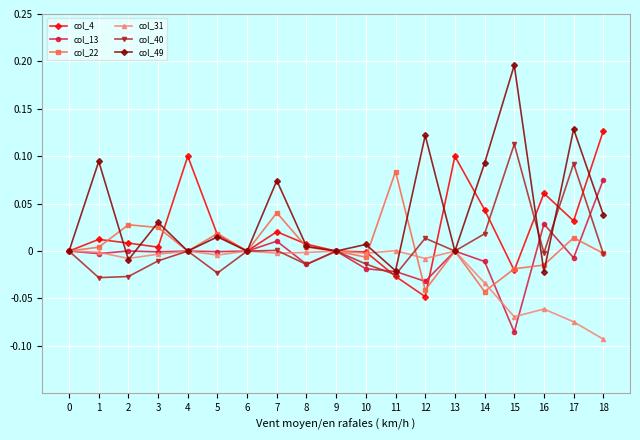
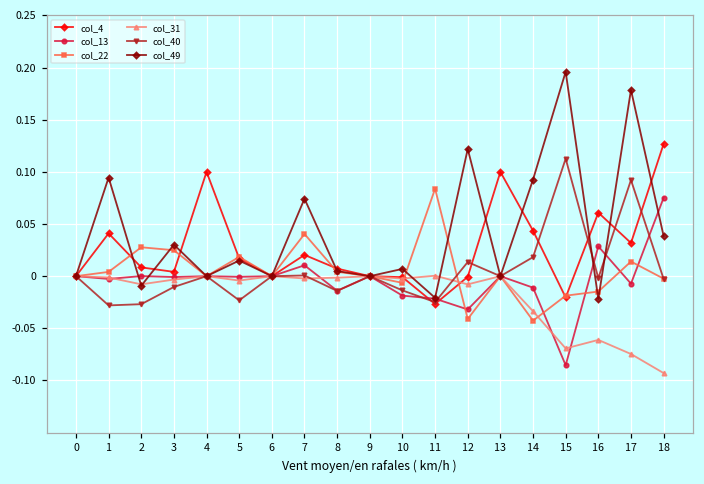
col_4, 1: 0.01 -> 0.04
col_4, 12: -0.05 -> 0.00
col_49, 17: 0.13 -> 0.18
